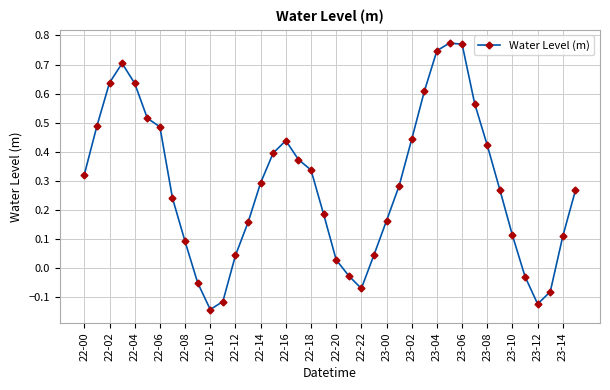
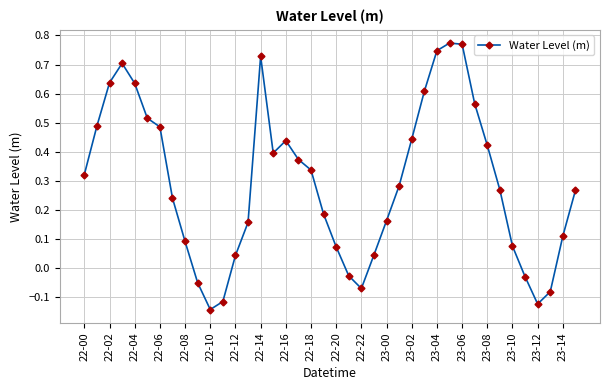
22-14: 0.29 -> 0.73
22-20: 0.03 -> 0.07
23-10: 0.11 -> 0.07
